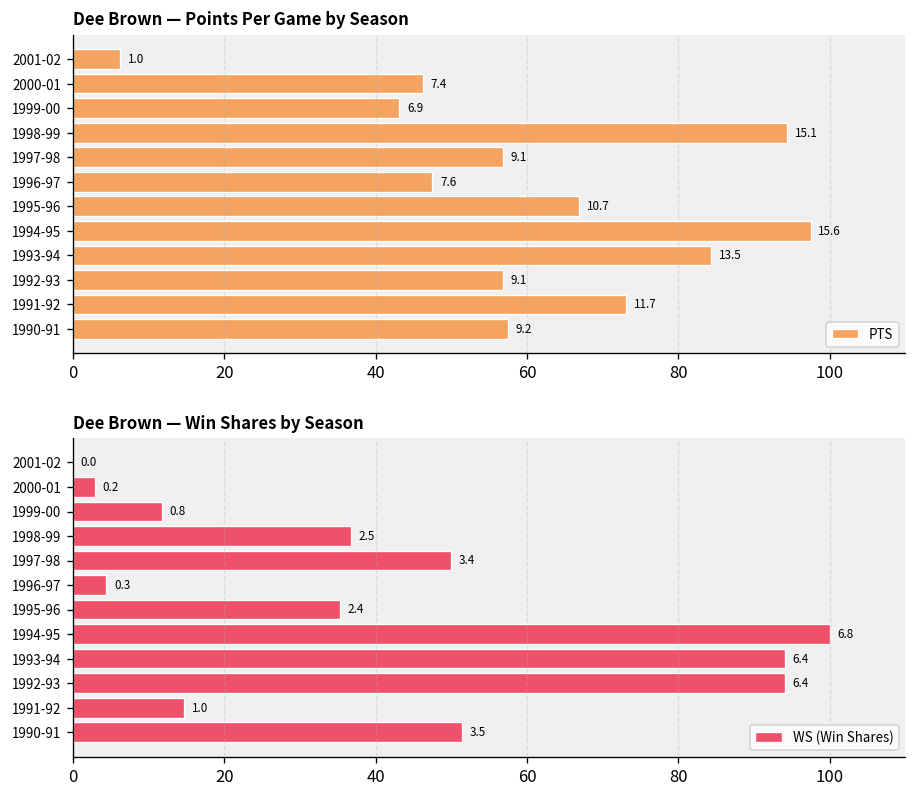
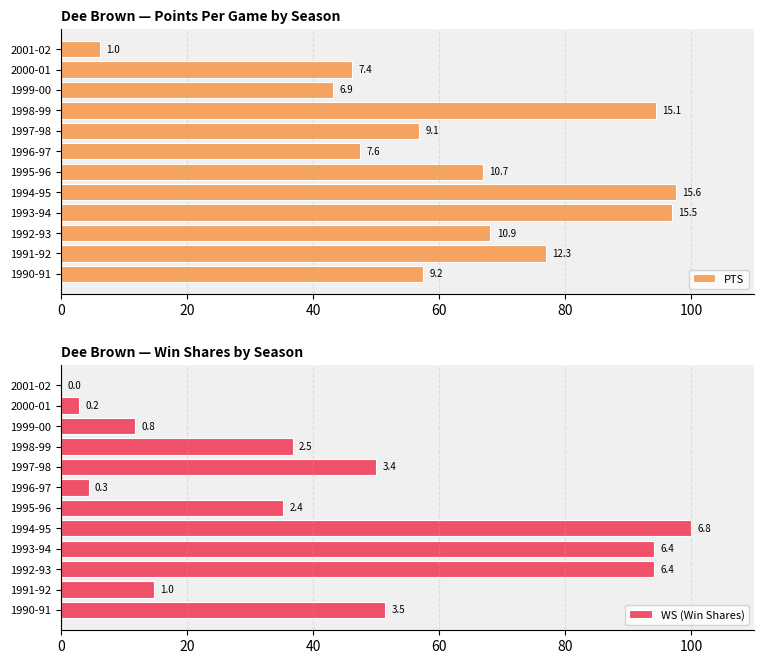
Dee Brown — Points Per Game by Season, 1993-94: 13.5 -> 15.5
Dee Brown — Points Per Game by Season, 1992-93: 9.1 -> 10.9
Dee Brown — Points Per Game by Season, 1991-92: 11.7 -> 12.3
